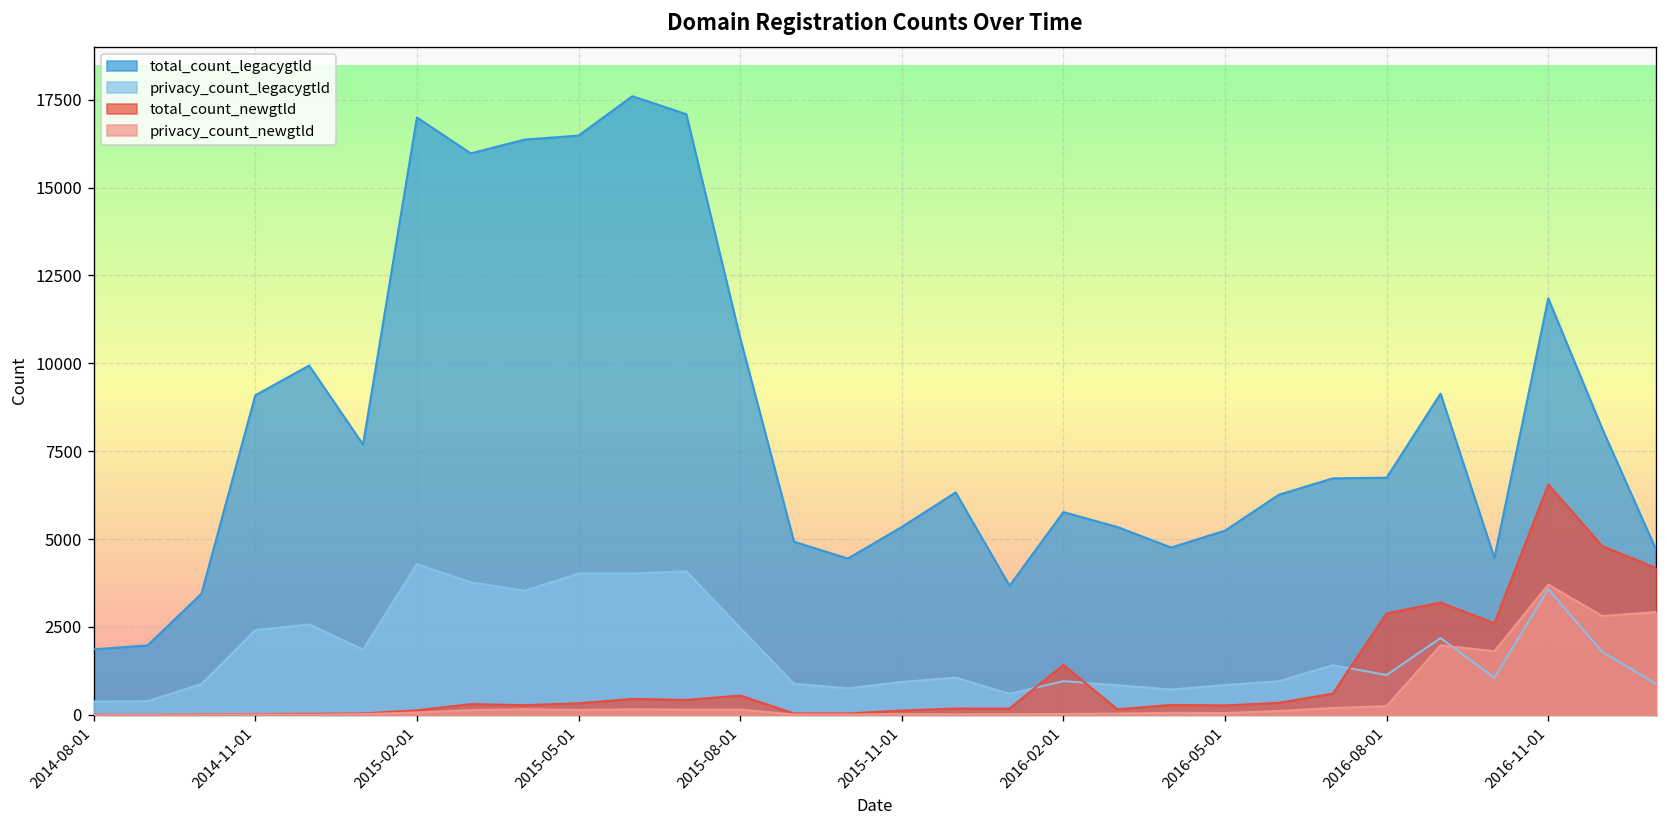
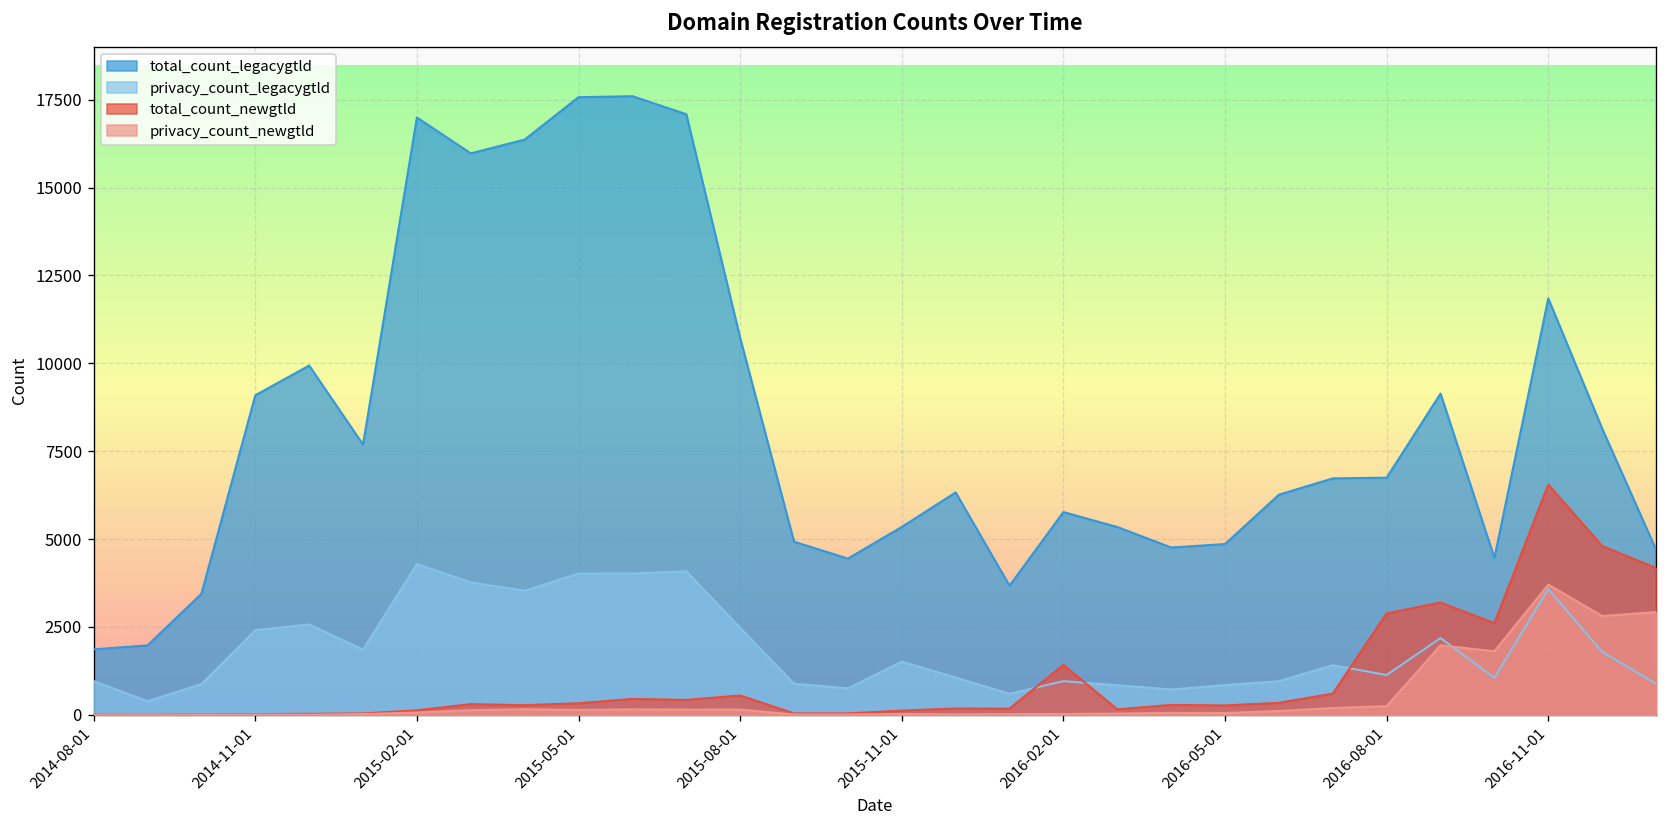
privacy_count_legacygtld, 2014-08-01: 400 -> 1000
total_count_legacygtld, 2015-05-01: 16500 -> 17600
privacy_count_legacygtld, 2015-11-01: 900 -> 1500
total_count_legacygtld, 2016-05-01: 5200 -> 4900
